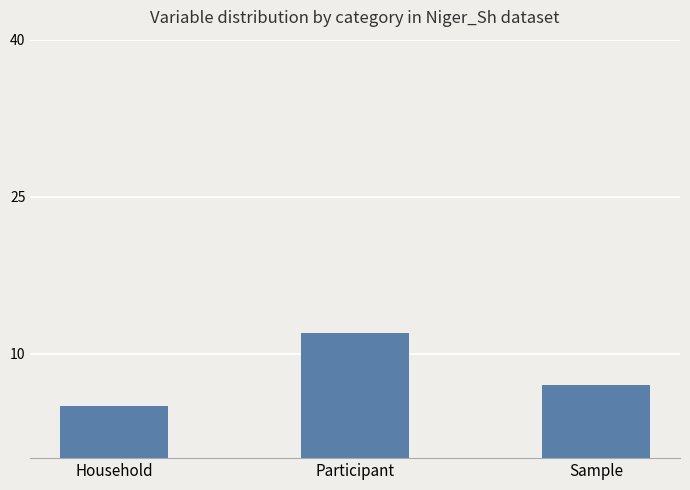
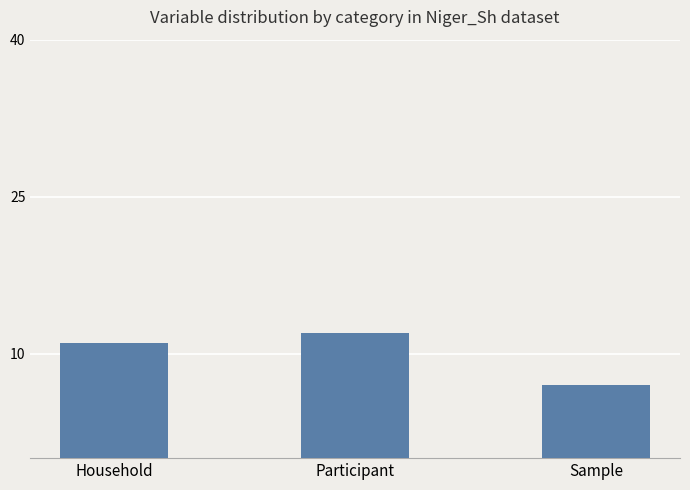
Household: 5 -> 11
